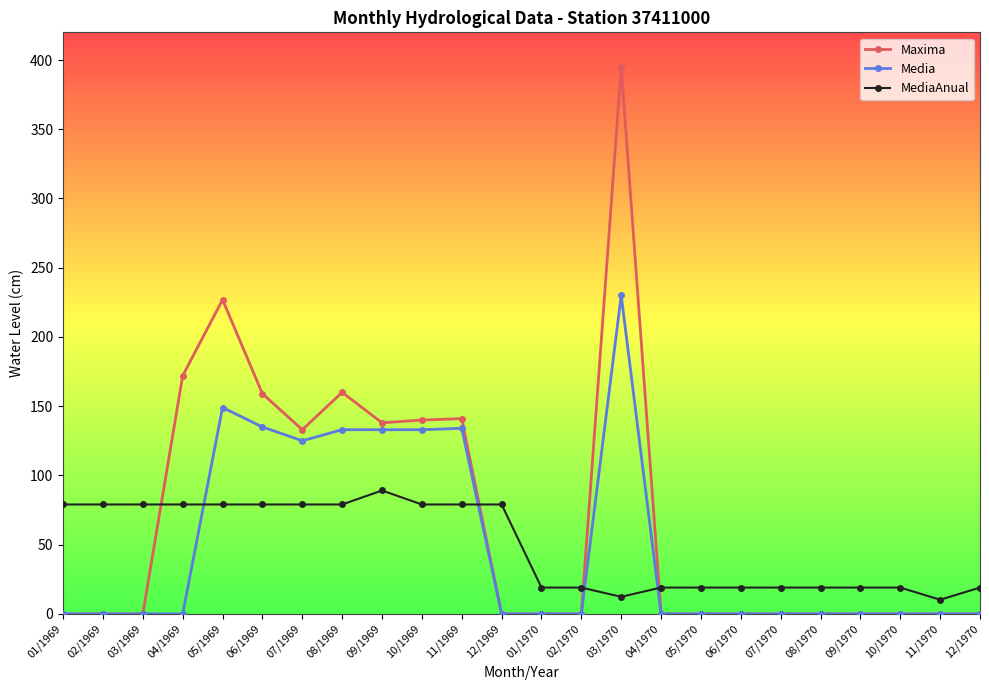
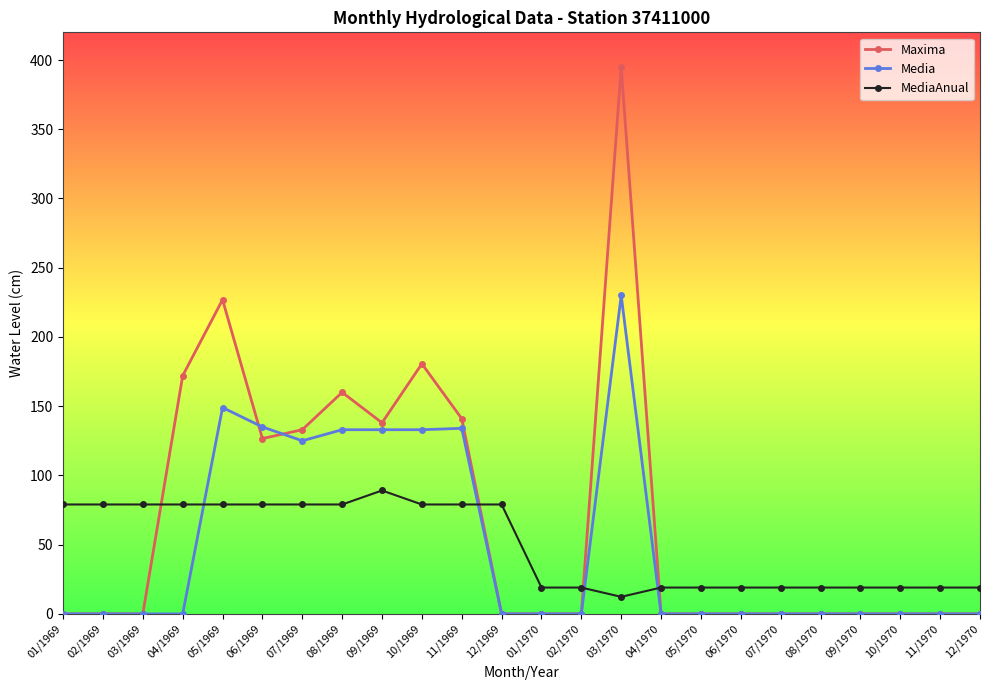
Maxima, 06/1969: 159 -> 127
Maxima, 10/1969: 140 -> 181
MediaAnual, 11/1970: 10 -> 19
